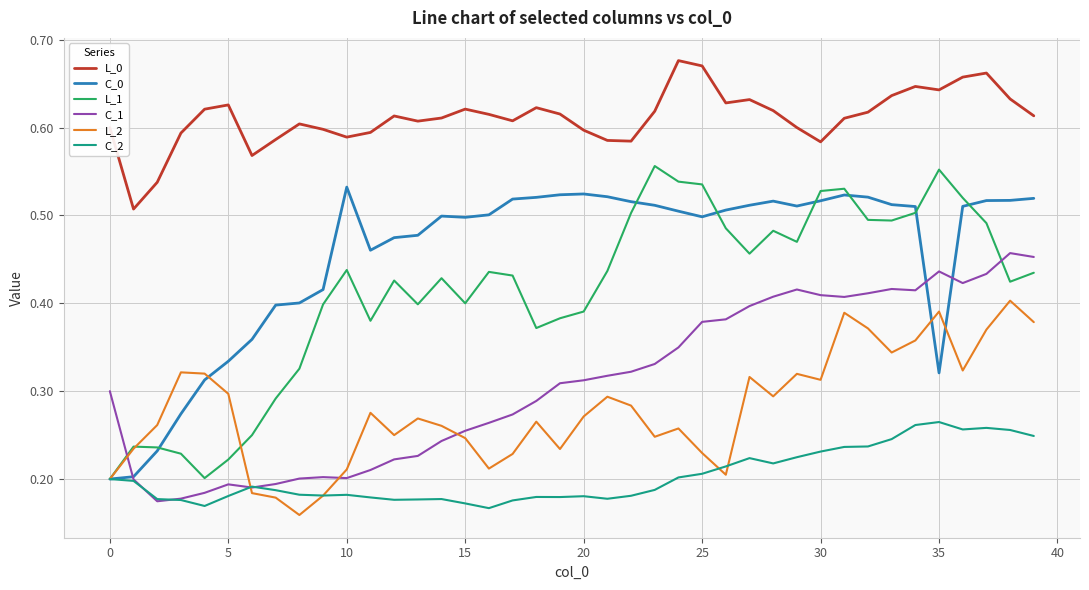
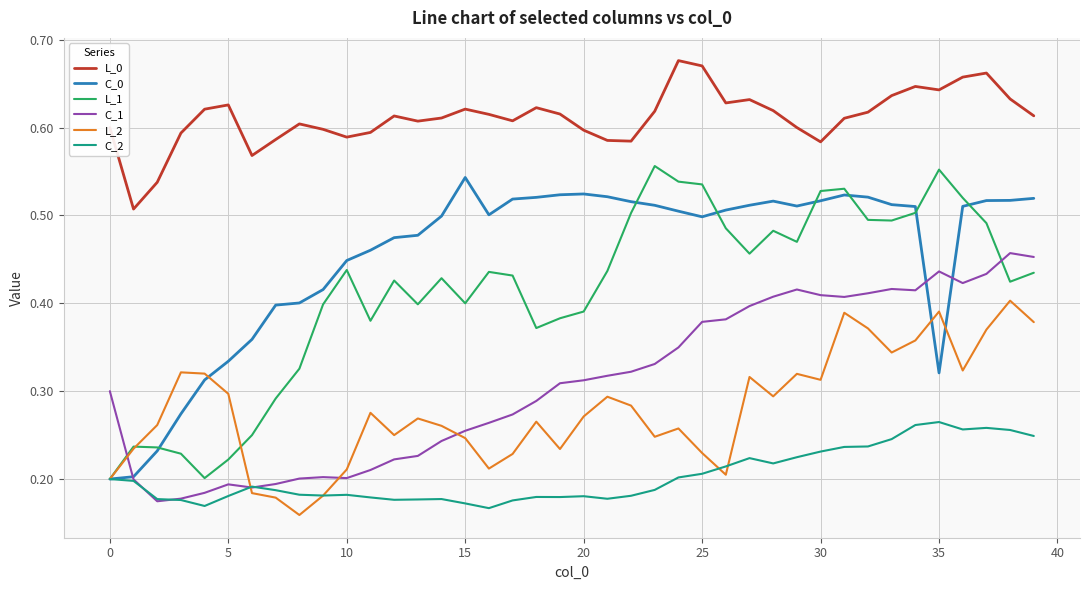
C_0, 10: 0.53 -> 0.45
C_0, 15: 0.50 -> 0.54
